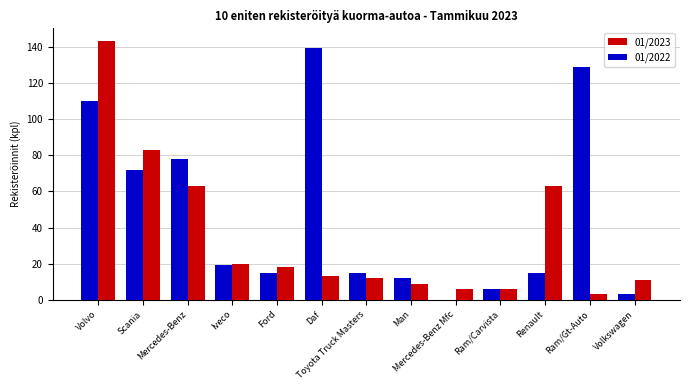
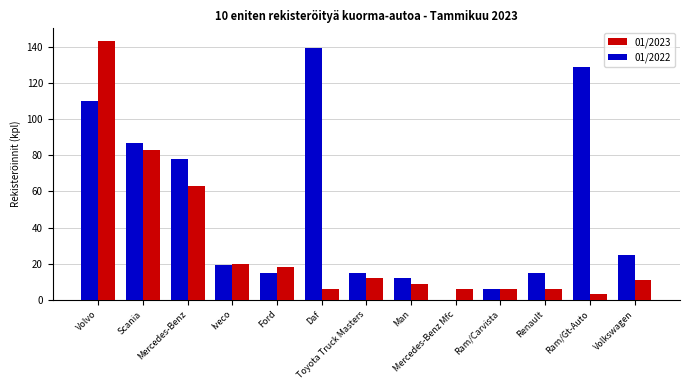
01/2022, Scania: 72 -> 87
01/2023, Daf: 13 -> 6
01/2023, Renault: 63 -> 6
01/2022, Volkswagen: 3 -> 25
